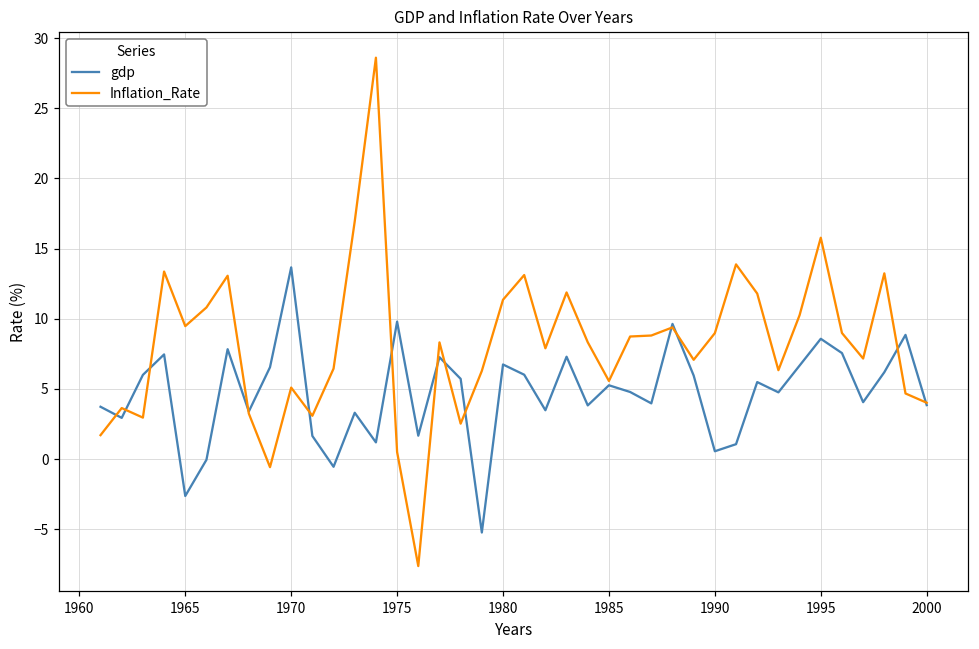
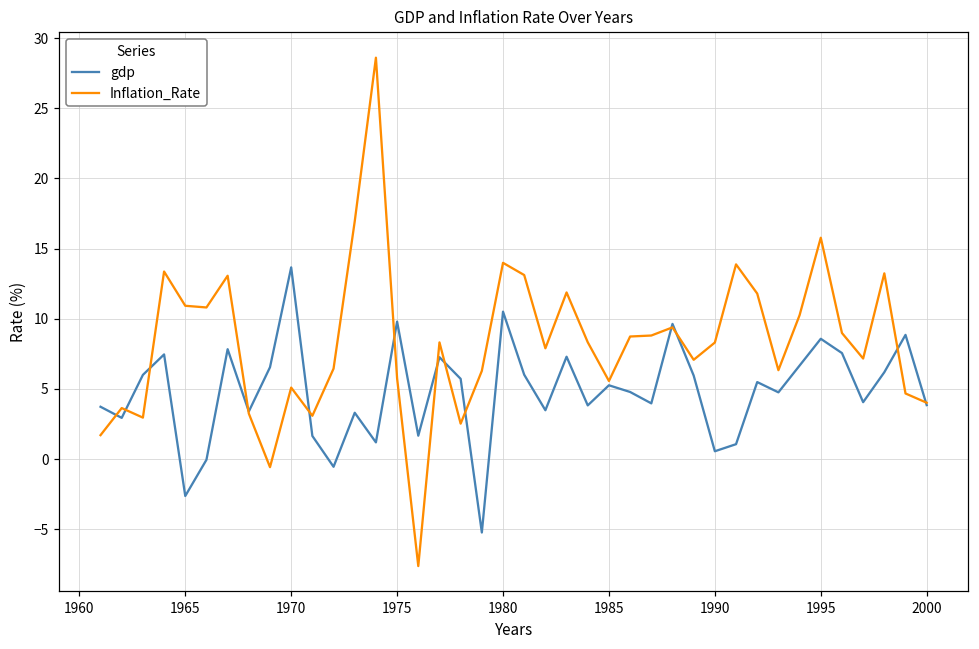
Inflation_Rate, 1965: 9.5 -> 10.9
Inflation_Rate, 1975: 0.5 -> 5.8
gdp, 1980: 6.7 -> 10.5
Inflation_Rate, 1980: 11.4 -> 14.0
Inflation_Rate, 1990: 9.0 -> 8.3
